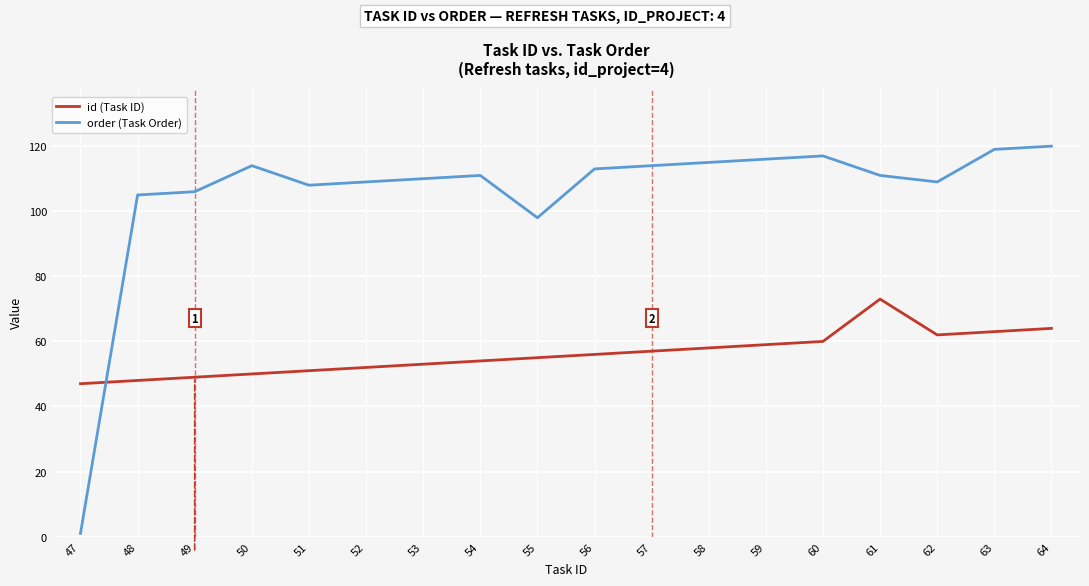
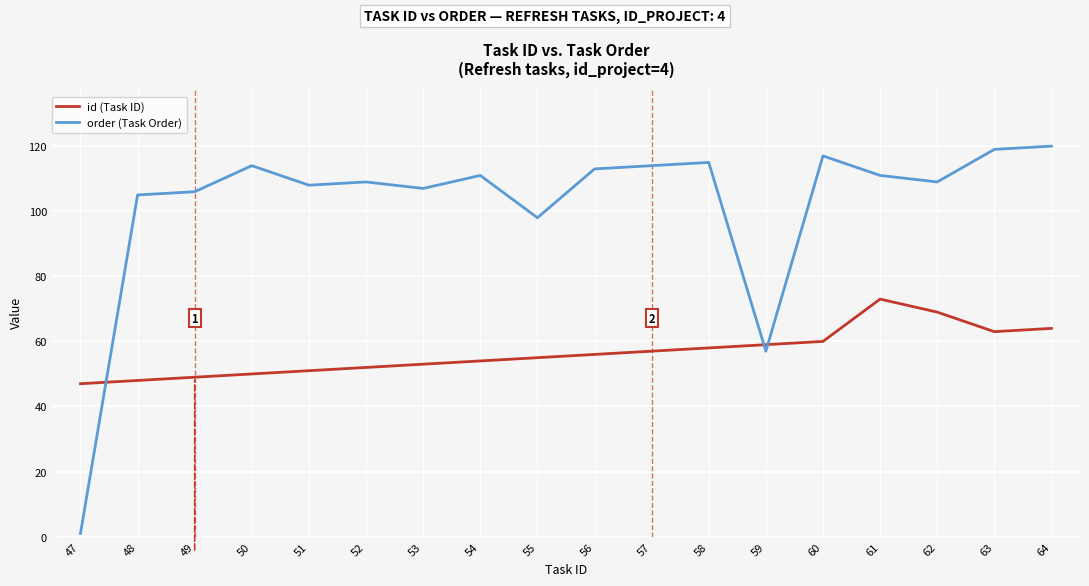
order (Task Order), 53: 110 -> 107
order (Task Order), 59: 116 -> 57
id (Task ID), 62: 62 -> 69
